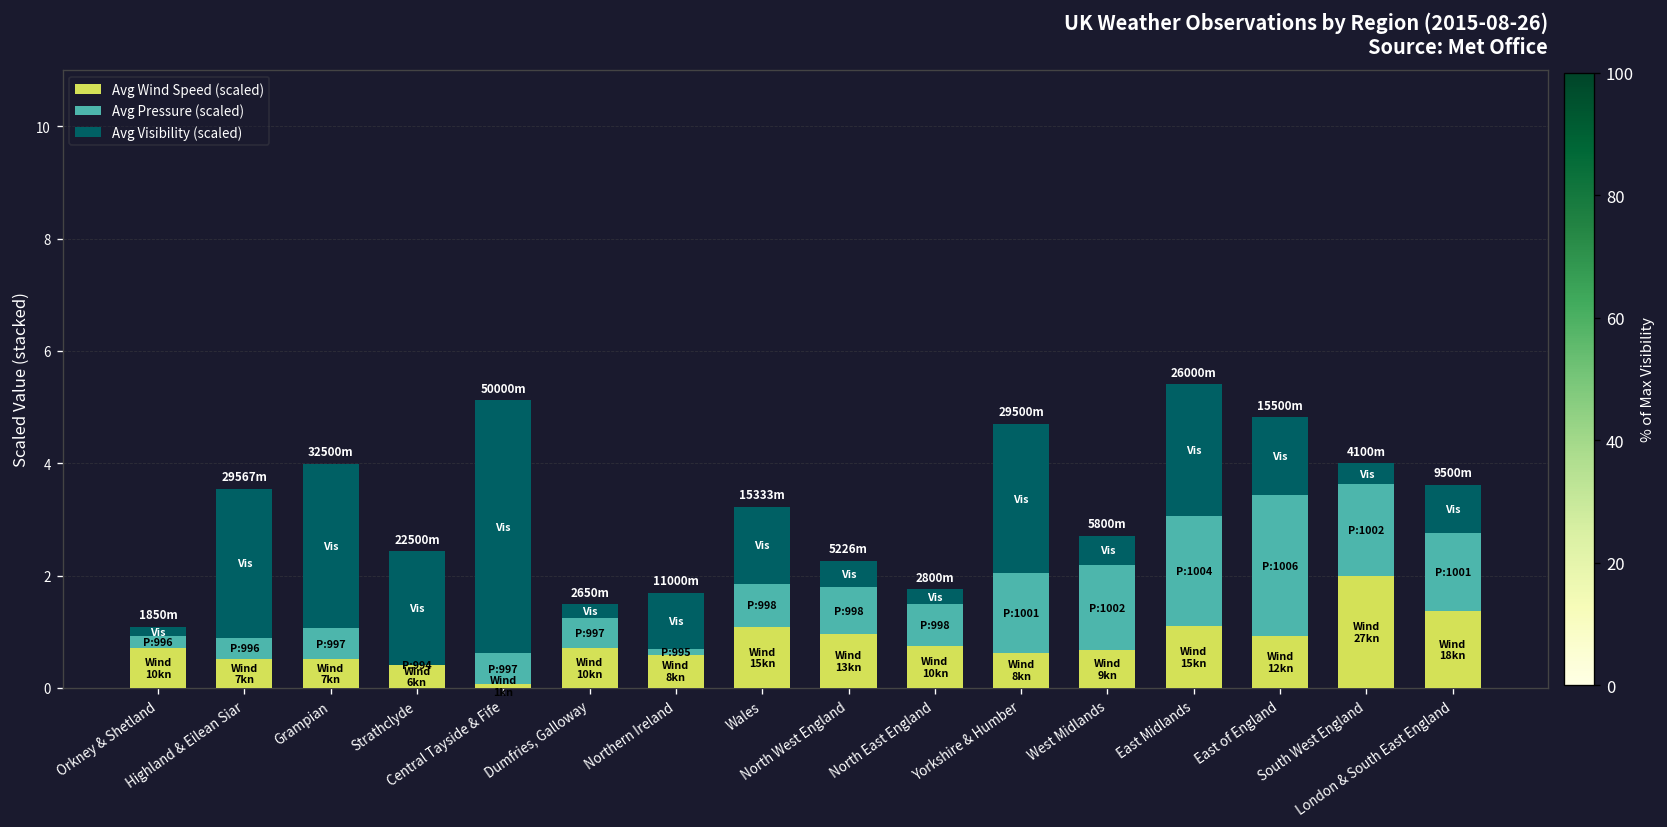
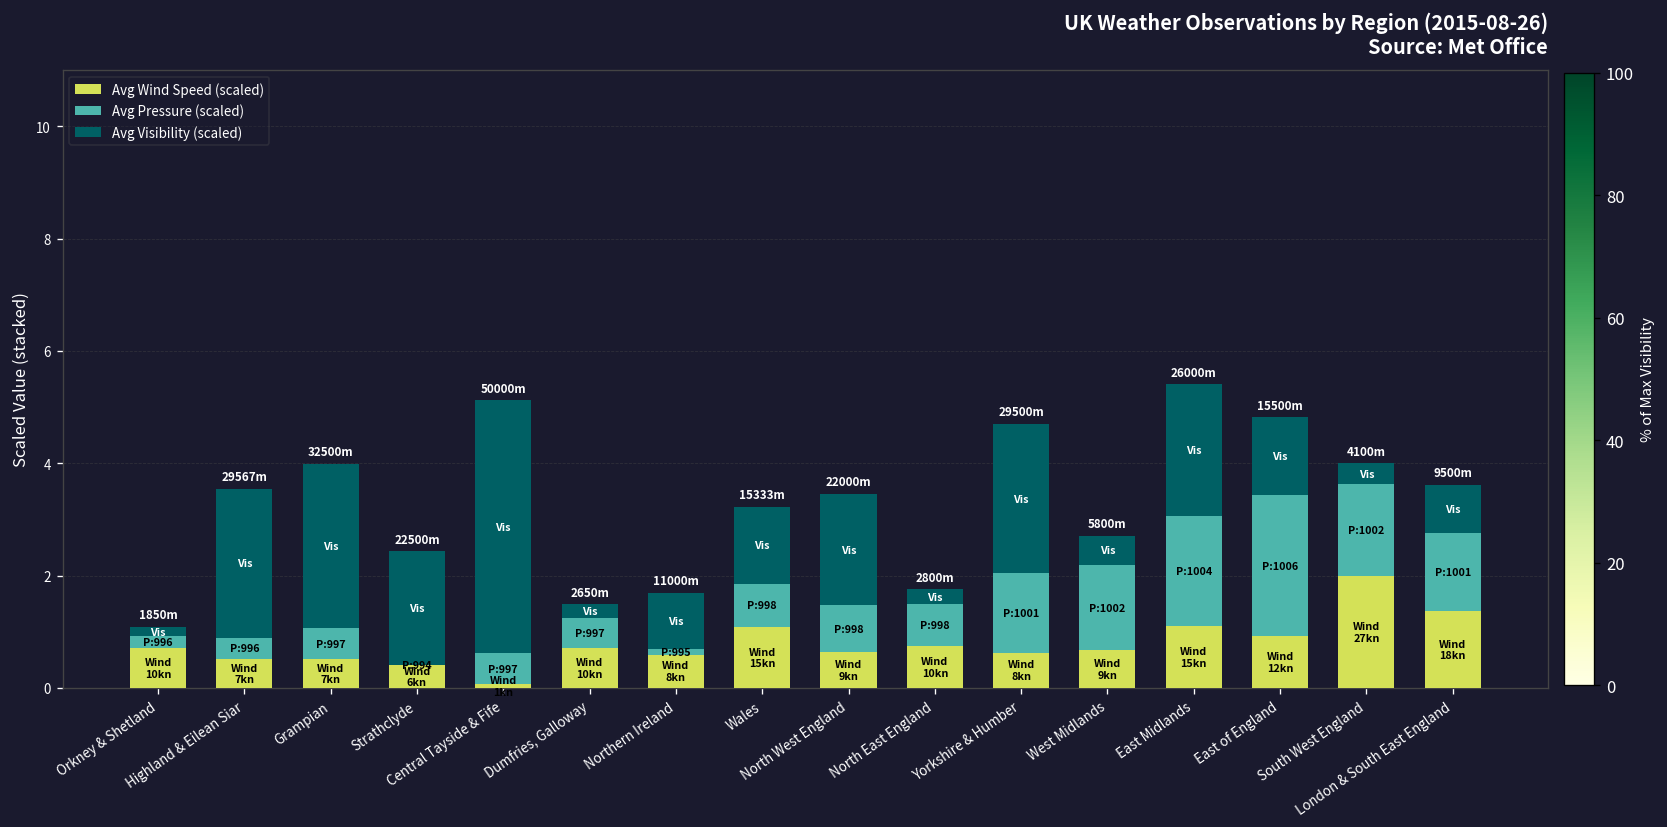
Avg Wind Speed (scaled), North West England: 13 -> 9
Avg Visibility (scaled), North West England: 5226m -> 22000m
